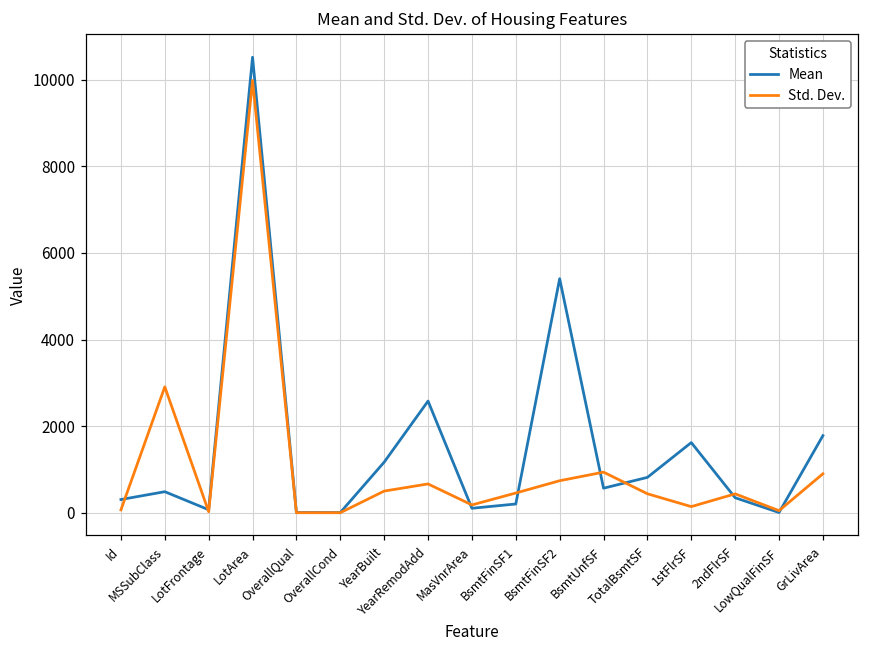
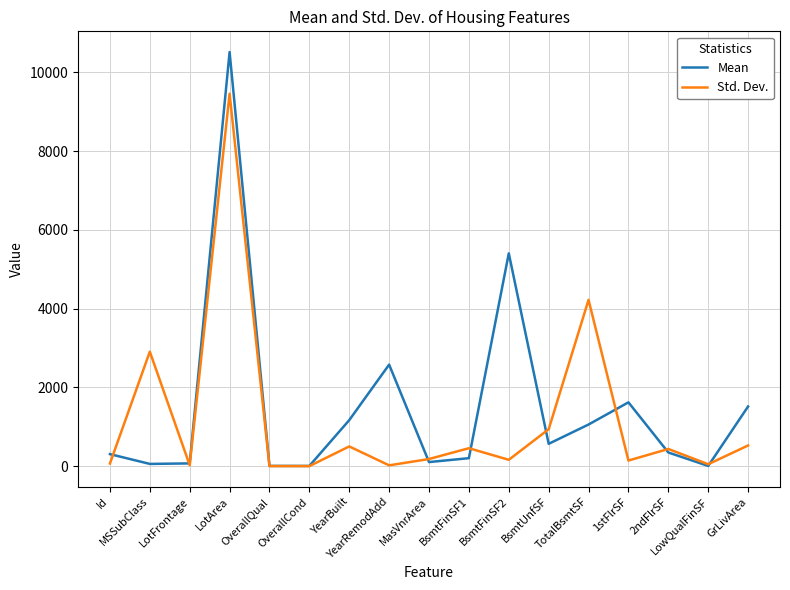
Mean, MSSubClass: 500 -> 100
Std. Dev., LotArea: 10000 -> 9500
Std. Dev., YearRemodAdd: 700 -> 0
Std. Dev., BsmtFinSF2: 700 -> 200
Mean, TotalBsmtSF: 800 -> 1100
Std. Dev., TotalBsmtSF: 400 -> 4200
Mean, GrLivArea: 1800 -> 1500
Std. Dev., GrLivArea: 900 -> 500
